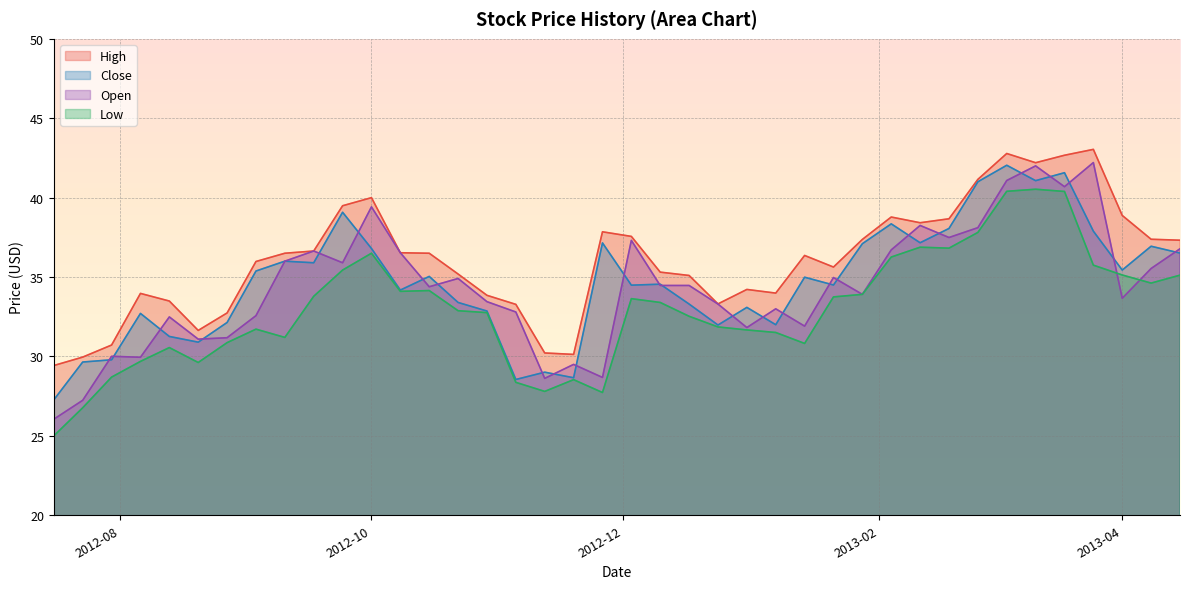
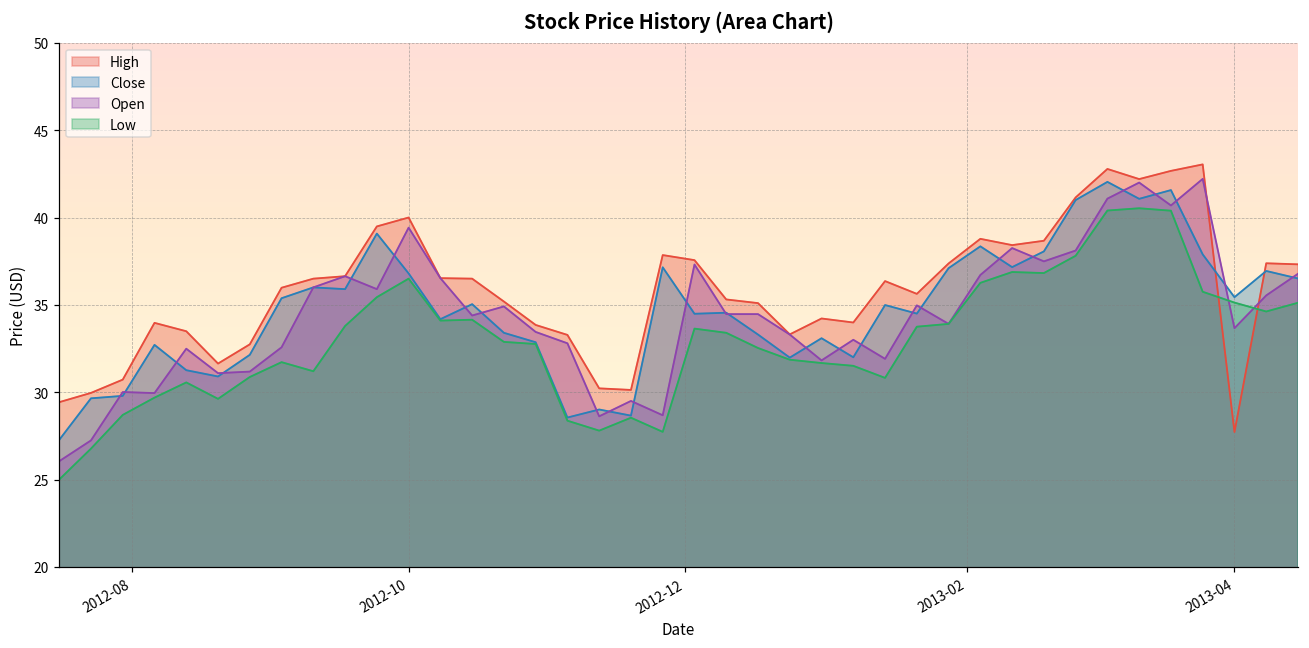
High, 2013-04: 38.9 -> 27.7
